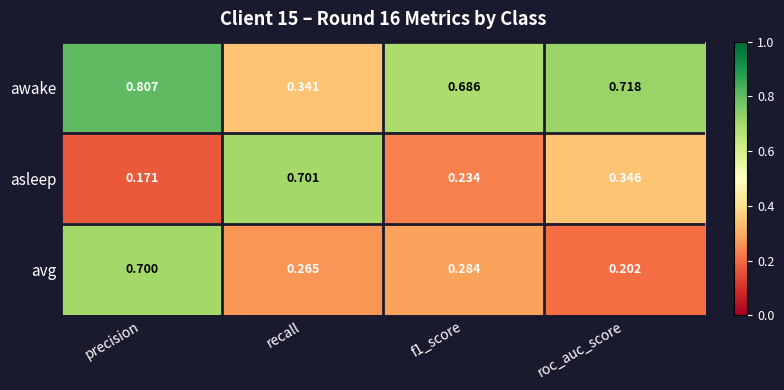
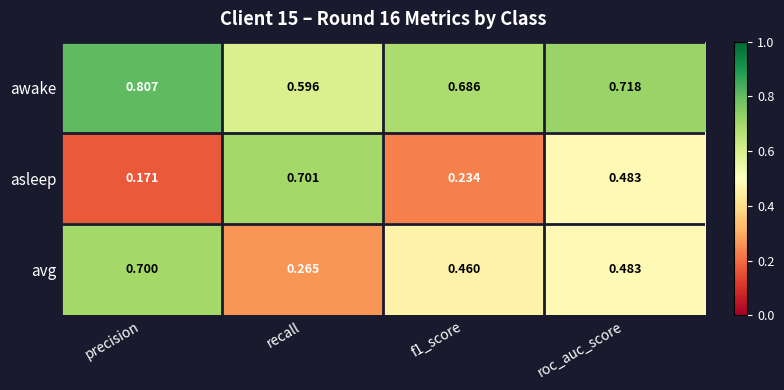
awake, recall: 0.341 -> 0.596
asleep, roc_auc_score: 0.346 -> 0.483
avg, f1_score: 0.284 -> 0.460
avg, roc_auc_score: 0.202 -> 0.483
